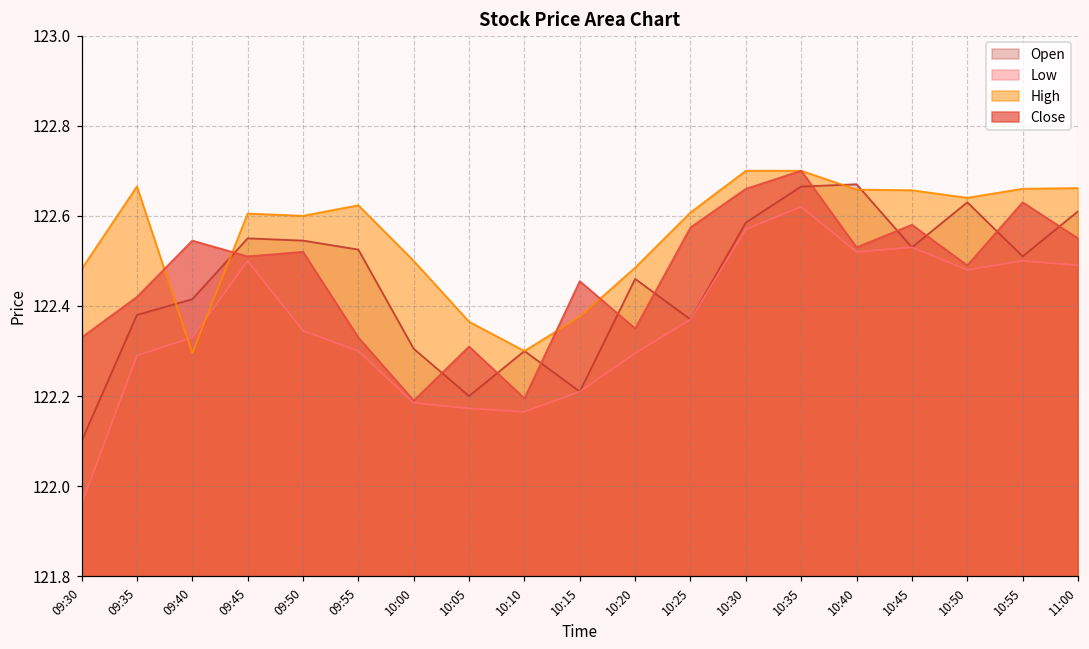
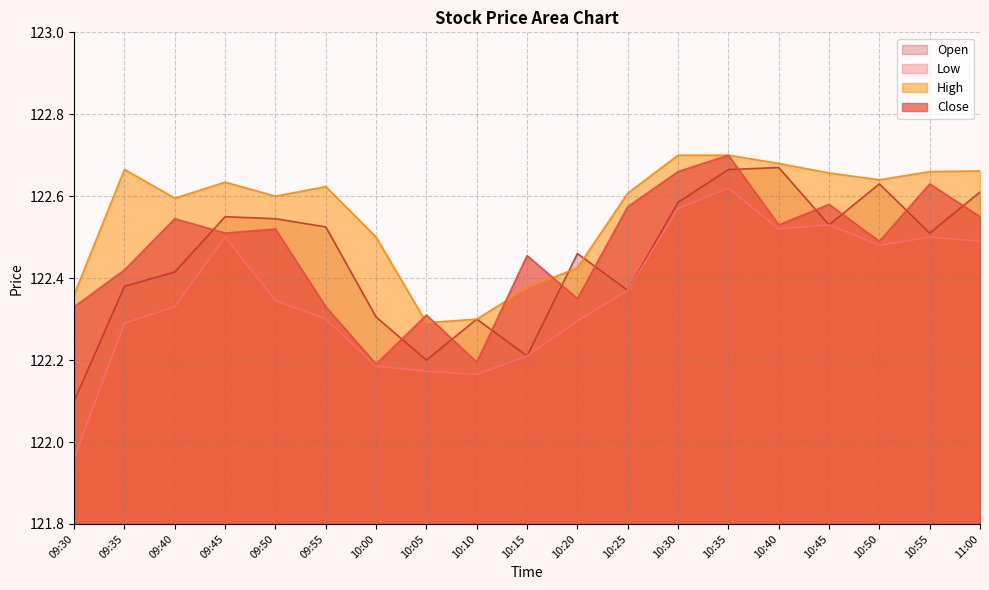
High, 09:30: 122.48 -> 122.36
High, 09:40: 122.30 -> 122.60
High, 09:45: 122.61 -> 122.63
High, 10:05: 122.36 -> 122.29
High, 10:20: 122.49 -> 122.43
High, 10:40: 122.66 -> 122.68
